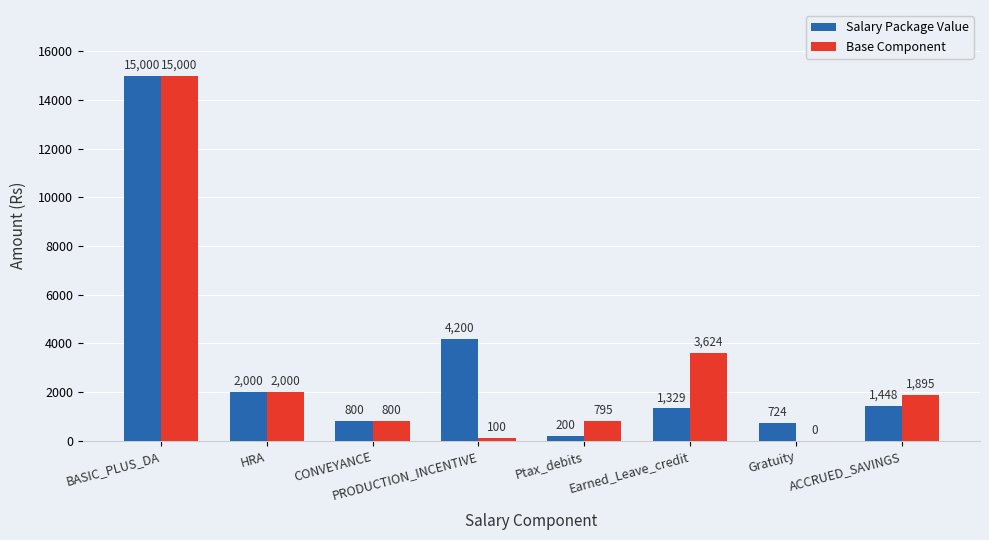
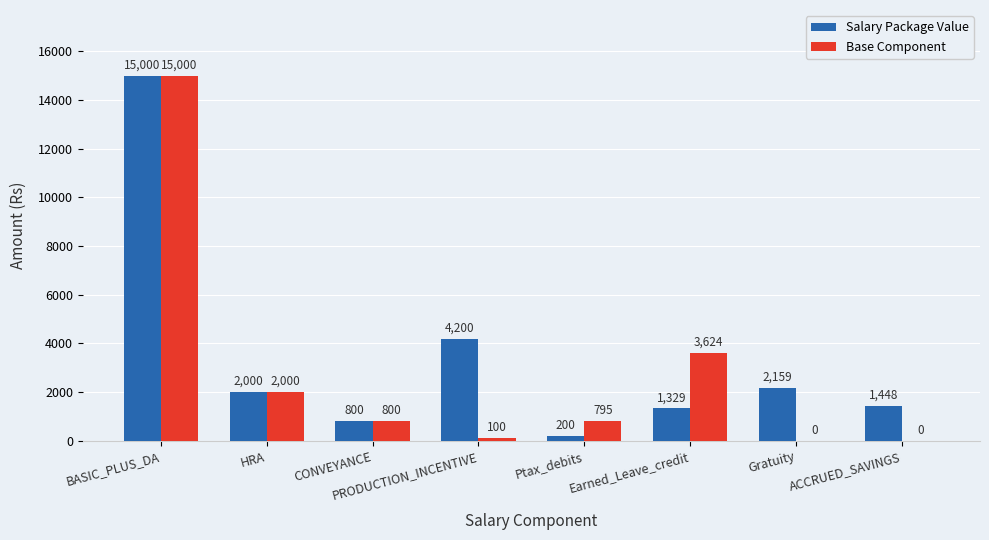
Salary Package Value, Gratuity: 724 -> 2,159
Base Component, ACCRUED_SAVINGS: 1,895 -> 0
